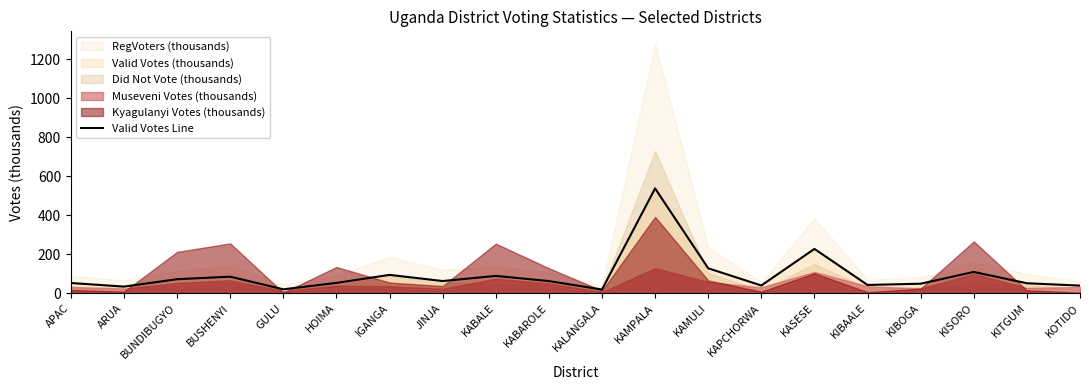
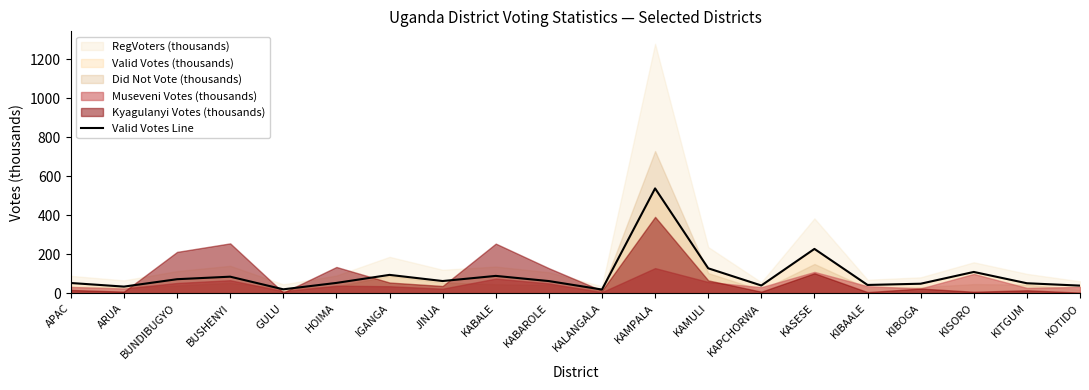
Kyagulanyi Votes (thousands), KISORO: 270 -> 10
